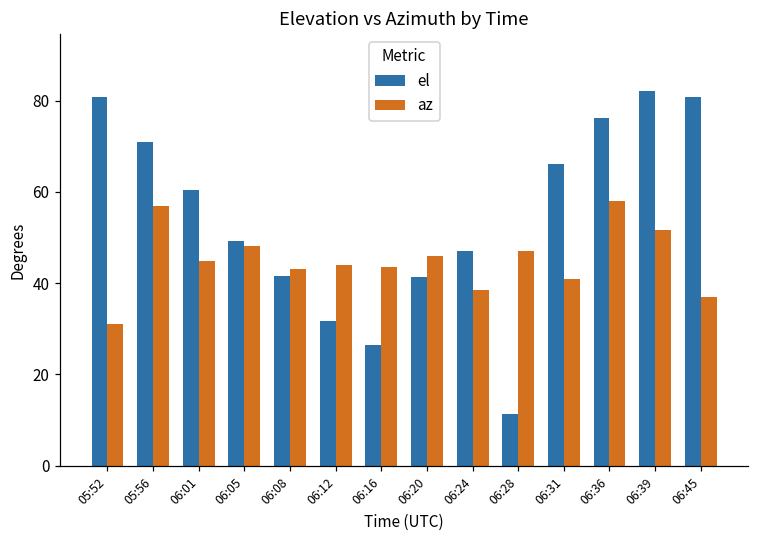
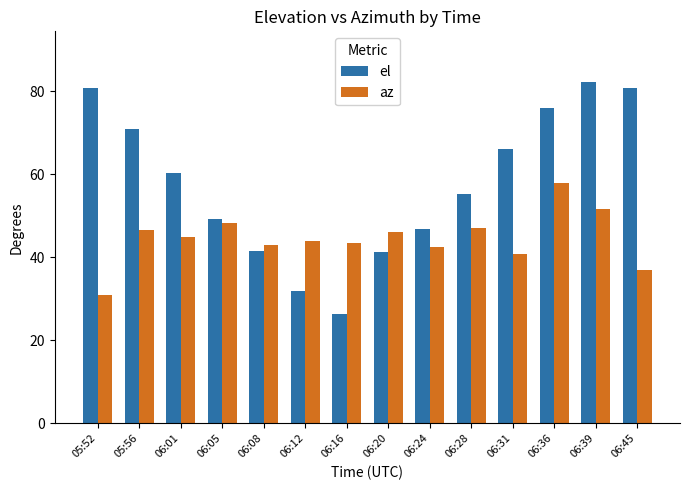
az, 05:56: 57 -> 47
az, 06:24: 38 -> 43
el, 06:28: 11 -> 55
